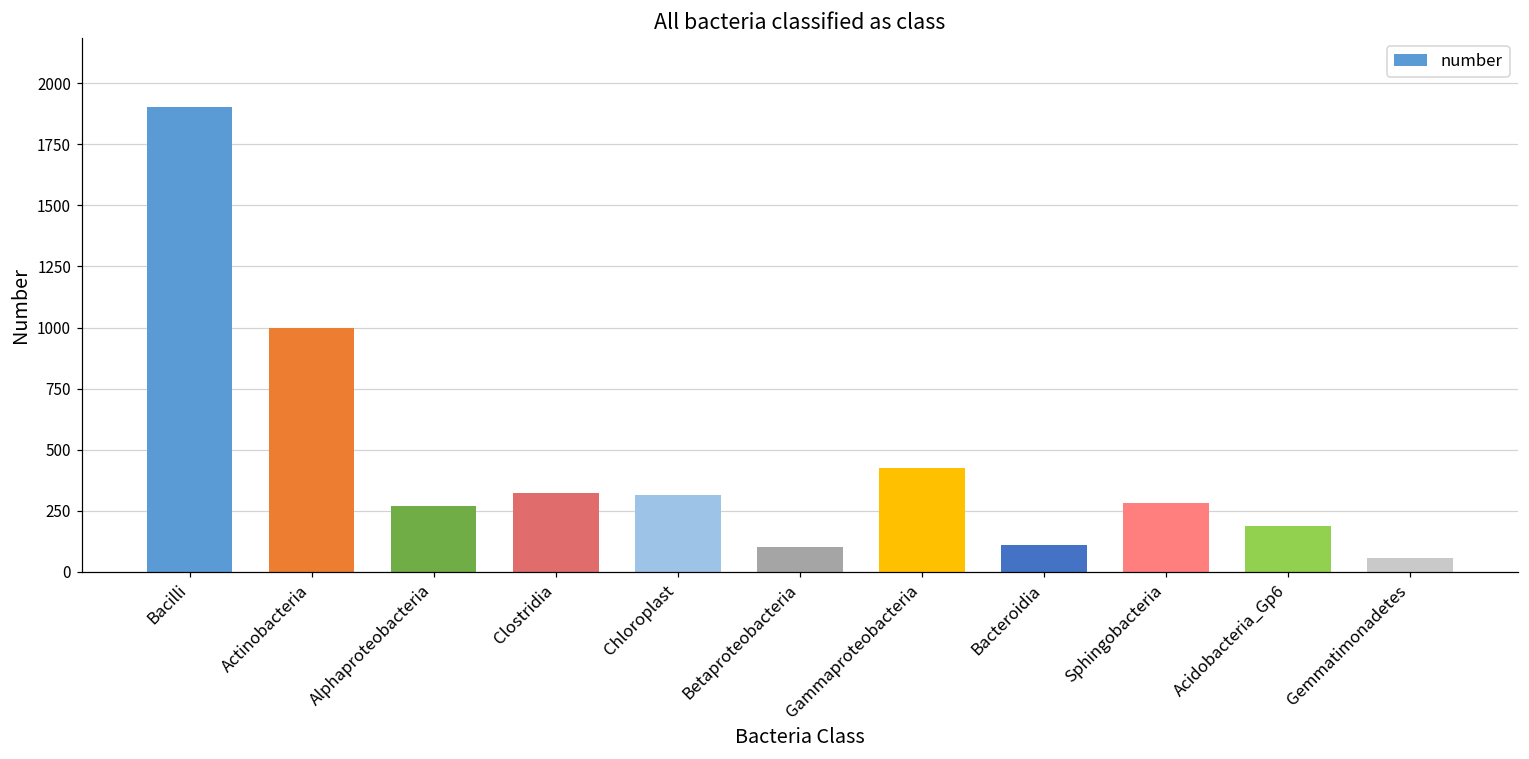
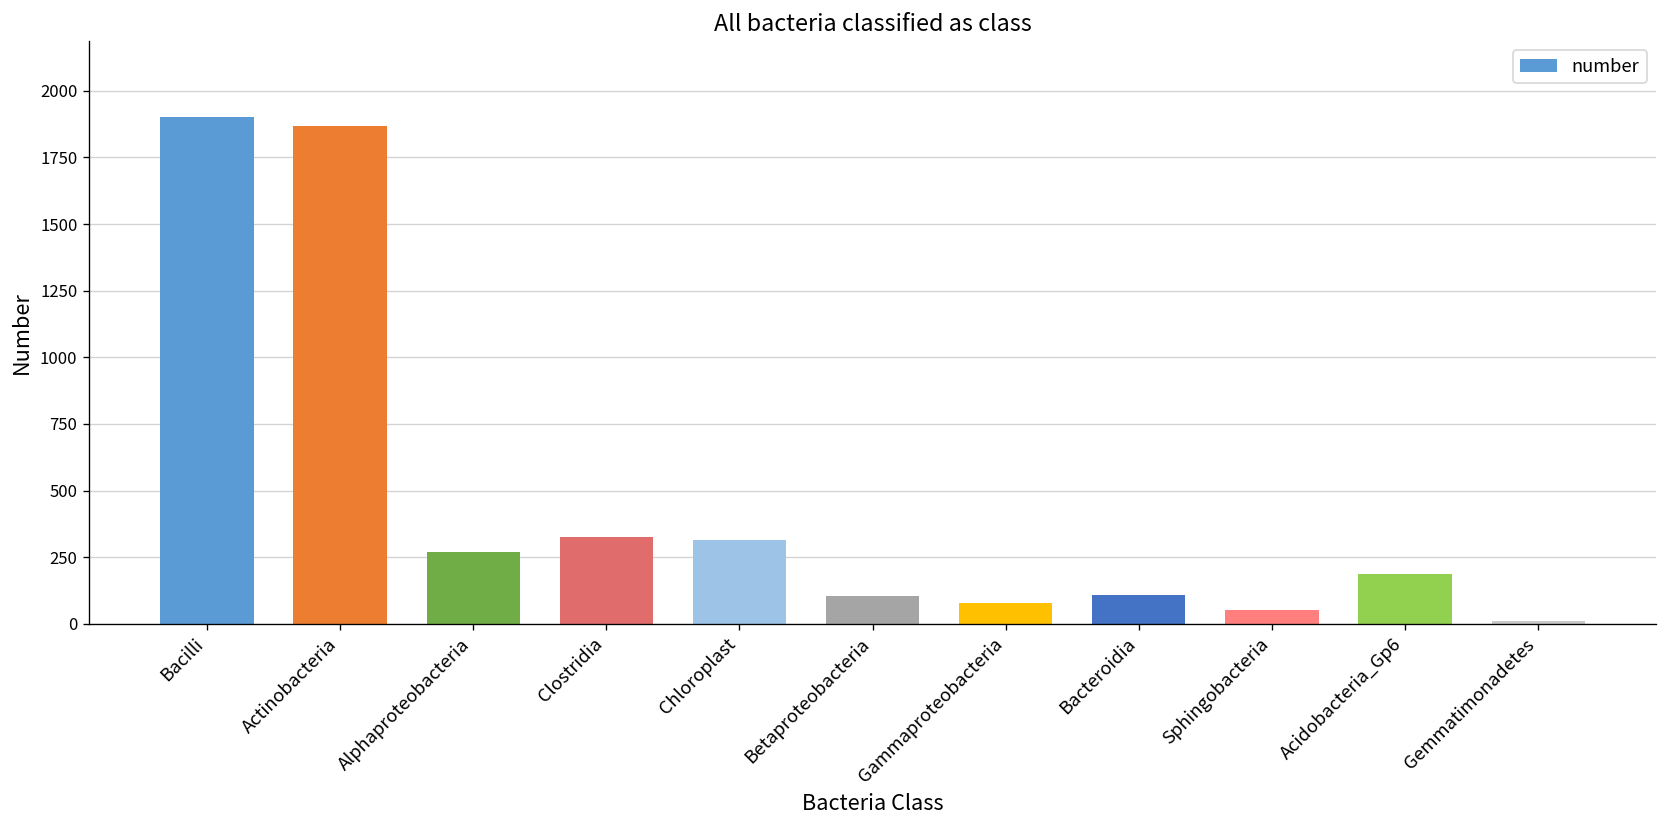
Actinobacteria: 1000 -> 1870
Gammaproteobacteria: 420 -> 80
Sphingobacteria: 280 -> 50
Gemmatimonadetes: 60 -> 10
